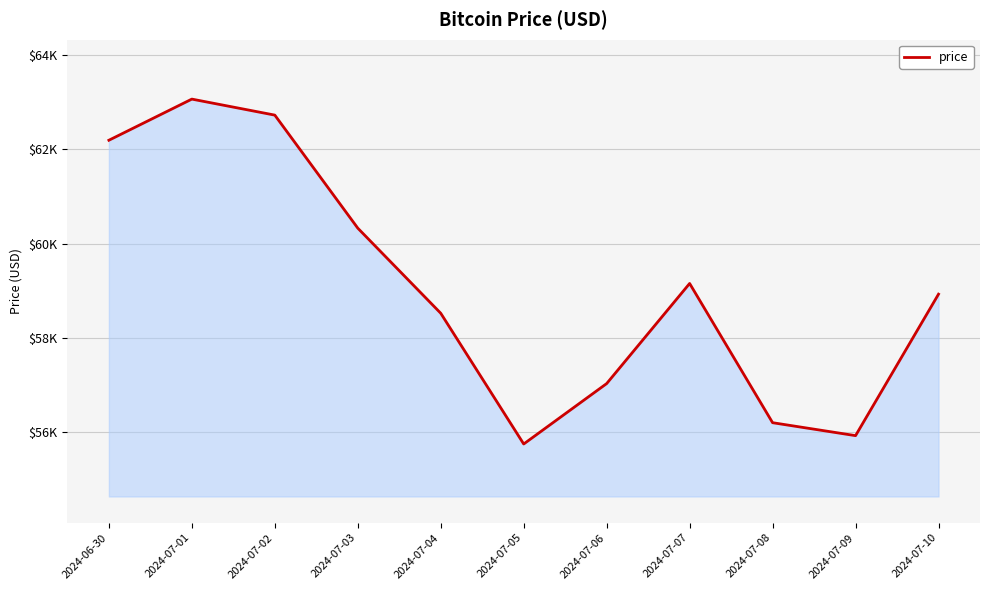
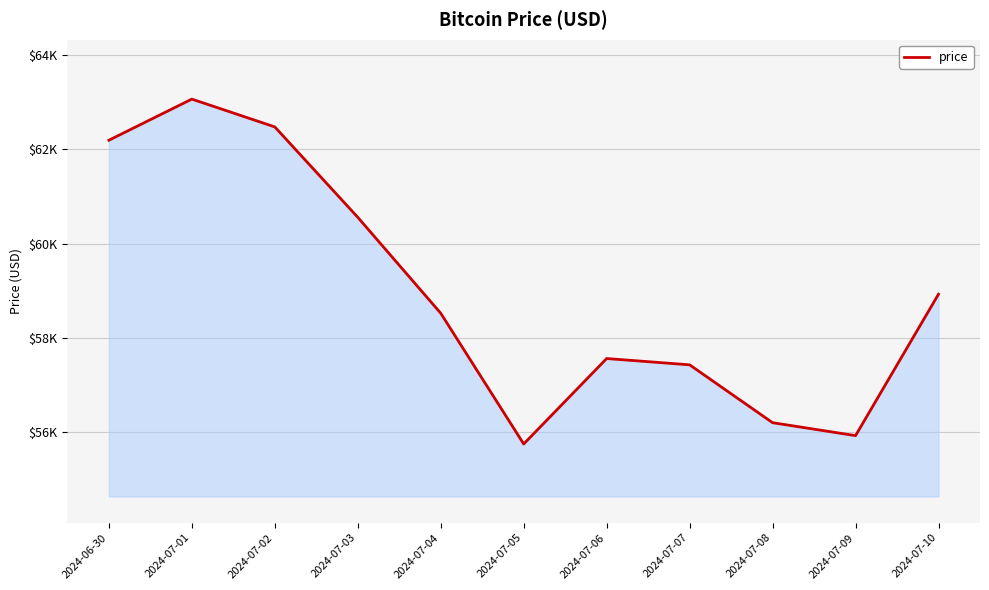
2024-07-02: $62700 -> $62500
2024-07-03: $60300 -> $60600
2024-07-06: $57000 -> $57600
2024-07-07: $59200 -> $57400
